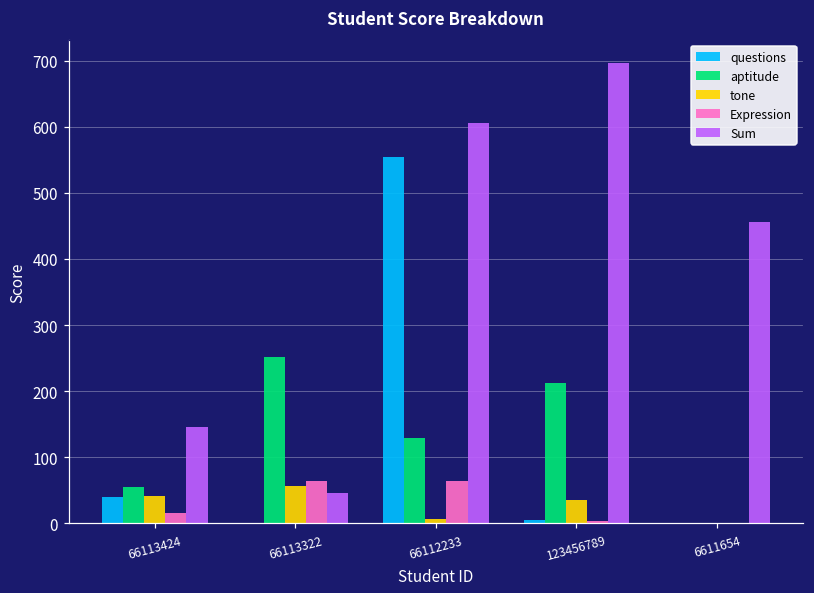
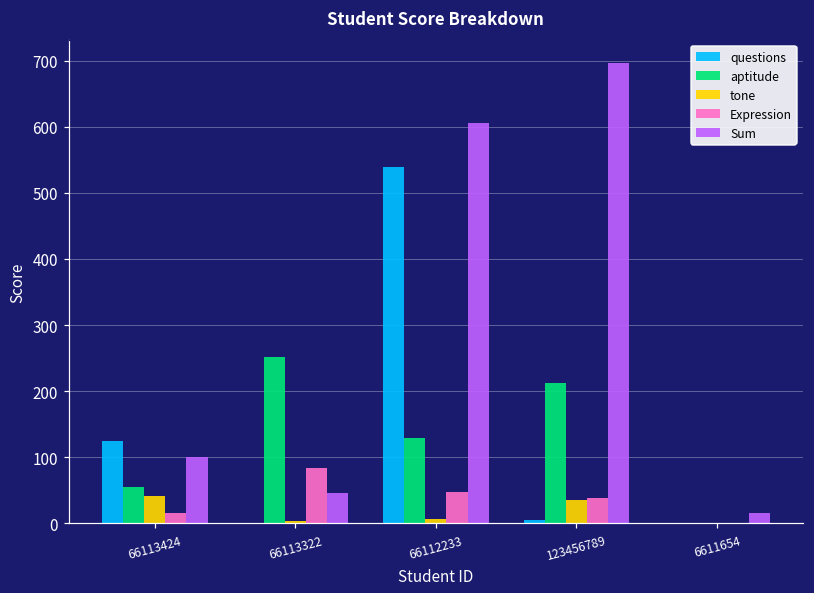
questions, 66113424: 40 -> 130
Sum, 66113424: 150 -> 100
tone, 66113322: 60 -> 0
Expression, 66113322: 60 -> 80
questions, 66112233: 550 -> 540
Expression, 66112233: 60 -> 50
Expression, 123456789: 0 -> 40
Sum, 6611654: 460 -> 20
